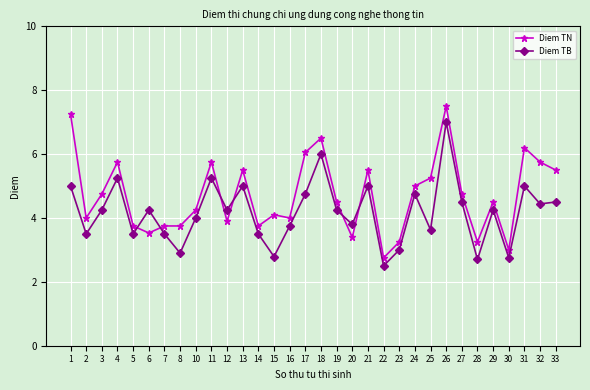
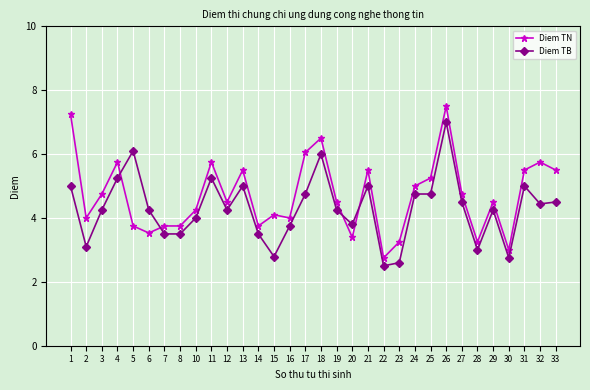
Diem TB, 2: 3.5 -> 3.1
Diem TB, 5: 3.5 -> 6.1
Diem TB, 8: 2.9 -> 3.5
Diem TN, 12: 3.9 -> 4.5
Diem TB, 23: 3.0 -> 2.6
Diem TB, 25: 3.6 -> 4.8
Diem TB, 28: 2.7 -> 3.0
Diem TN, 31: 6.2 -> 5.5
